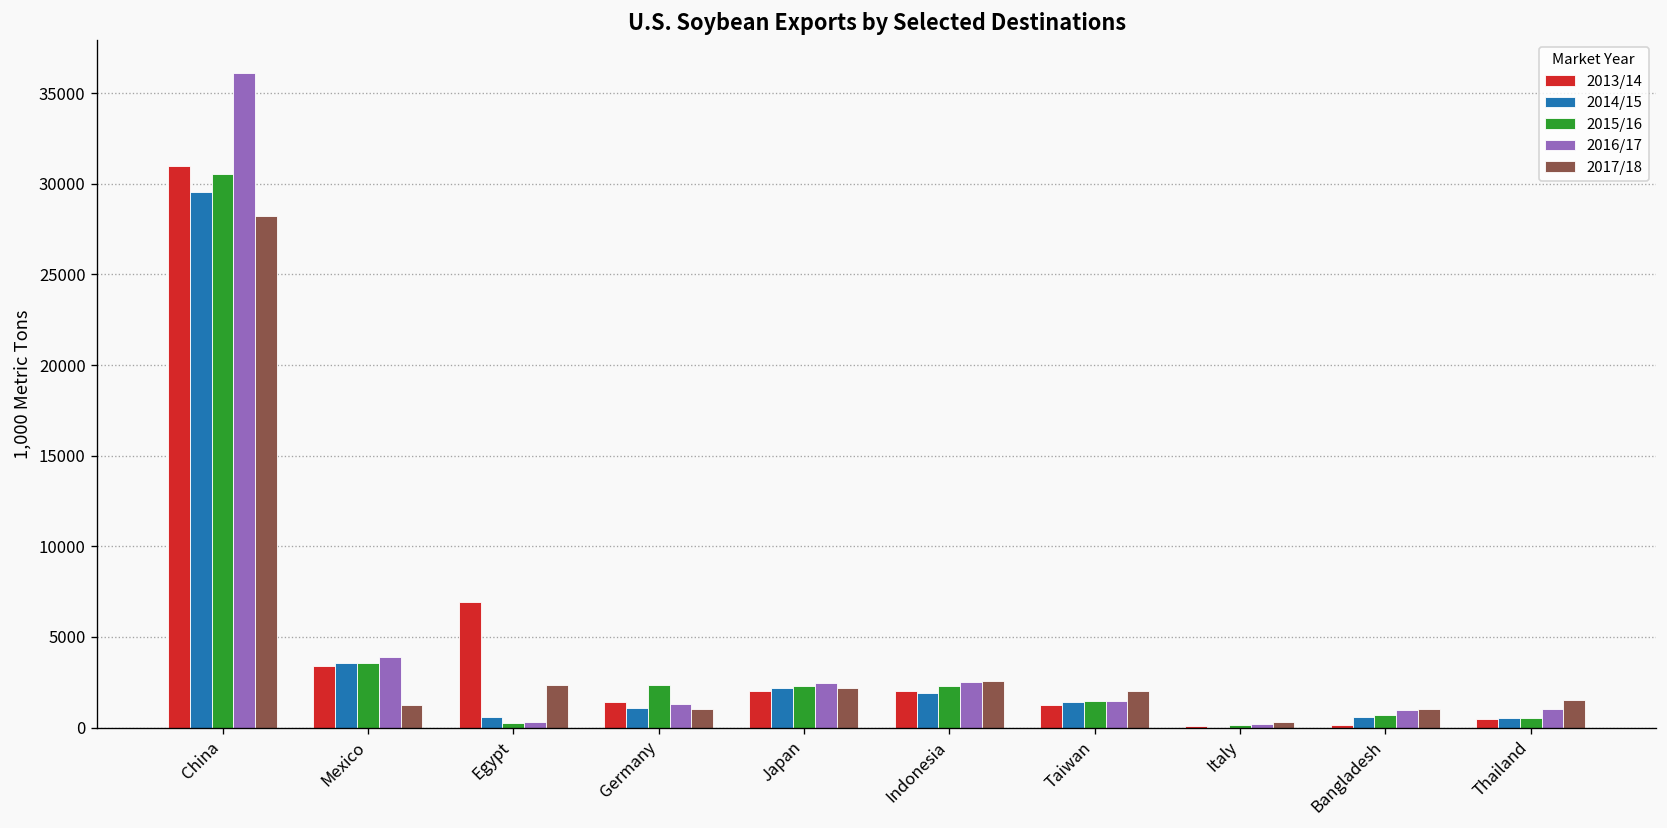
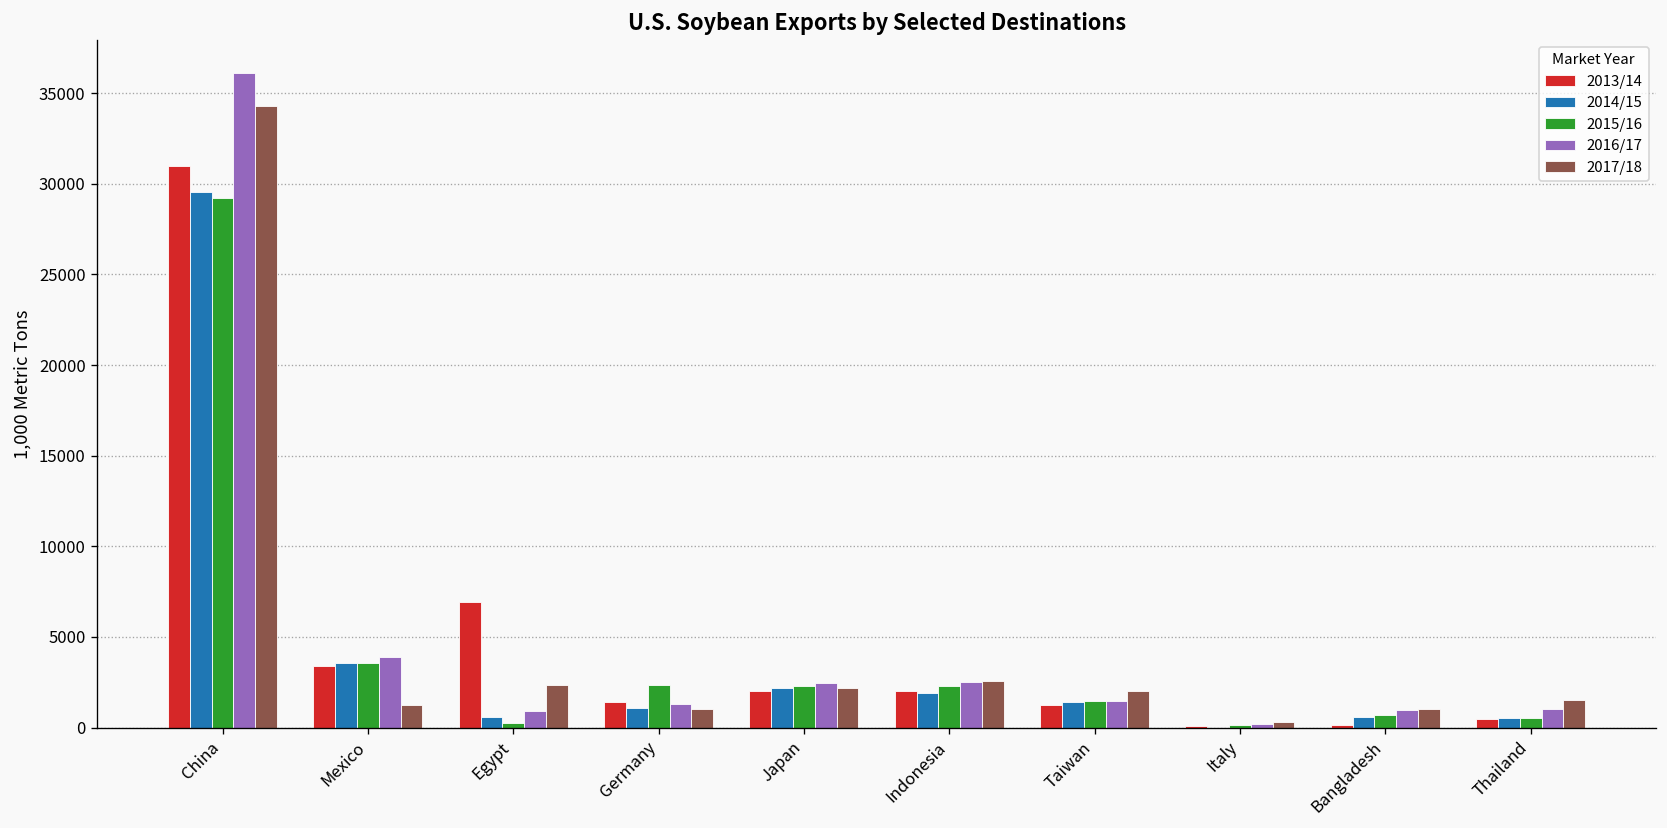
2015/16, China: 30600 -> 29200
2017/18, China: 28200 -> 34300
2016/17, Egypt: 300 -> 900
